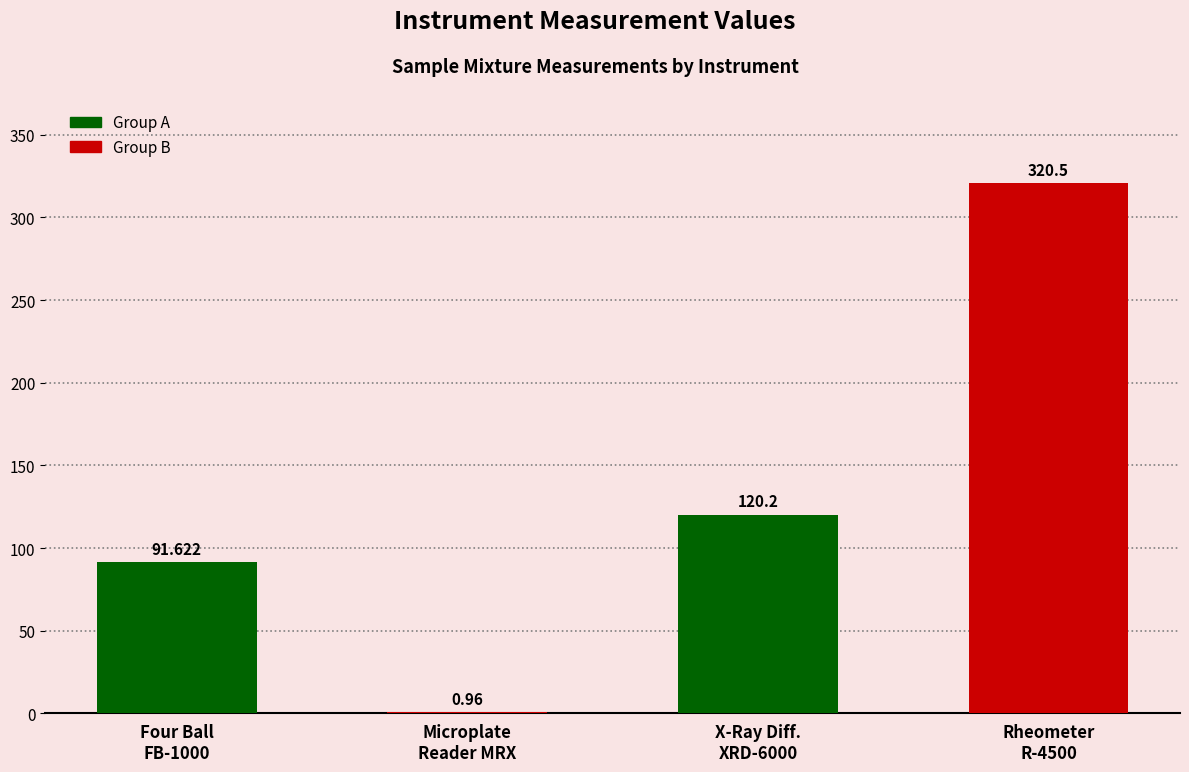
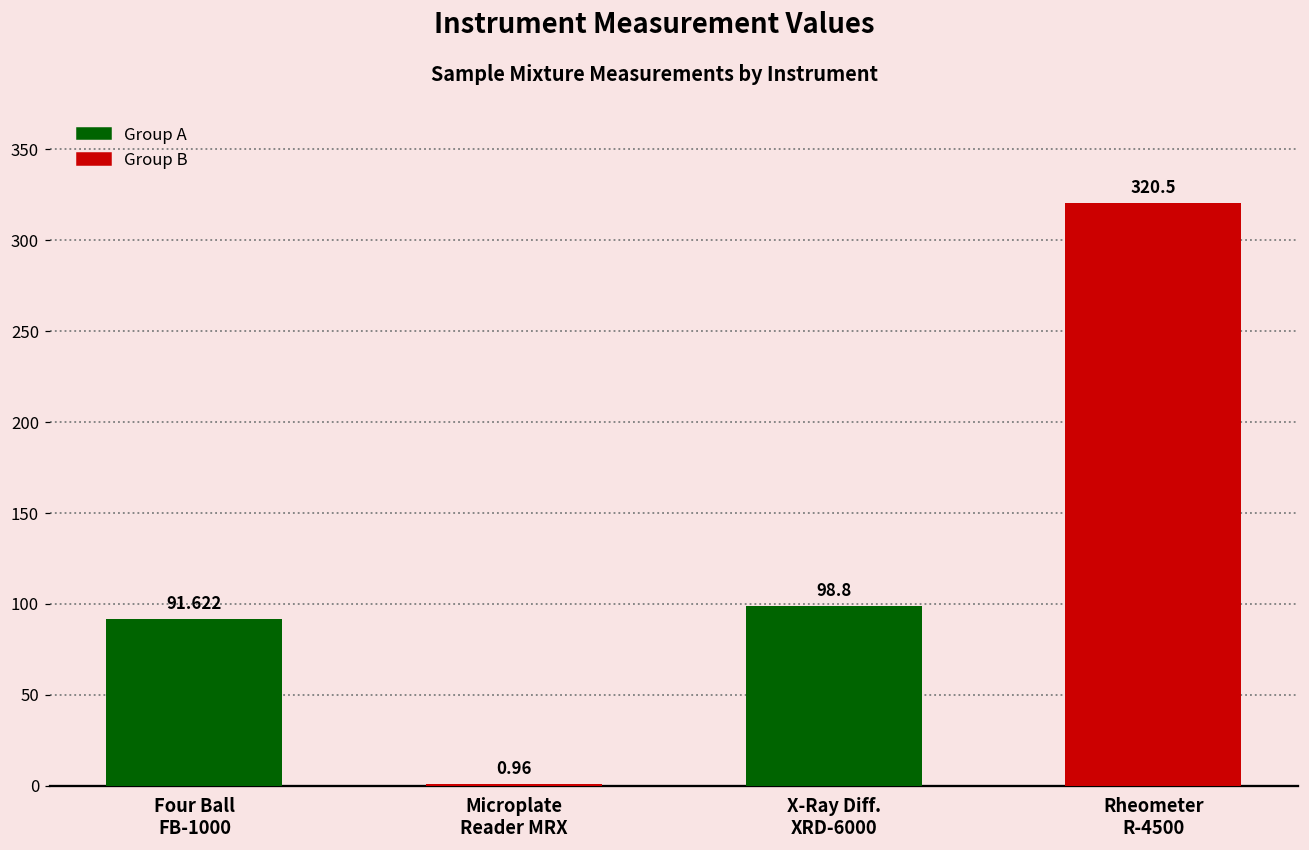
X-Ray Diff. XRD-6000: 120.2 -> 98.8
